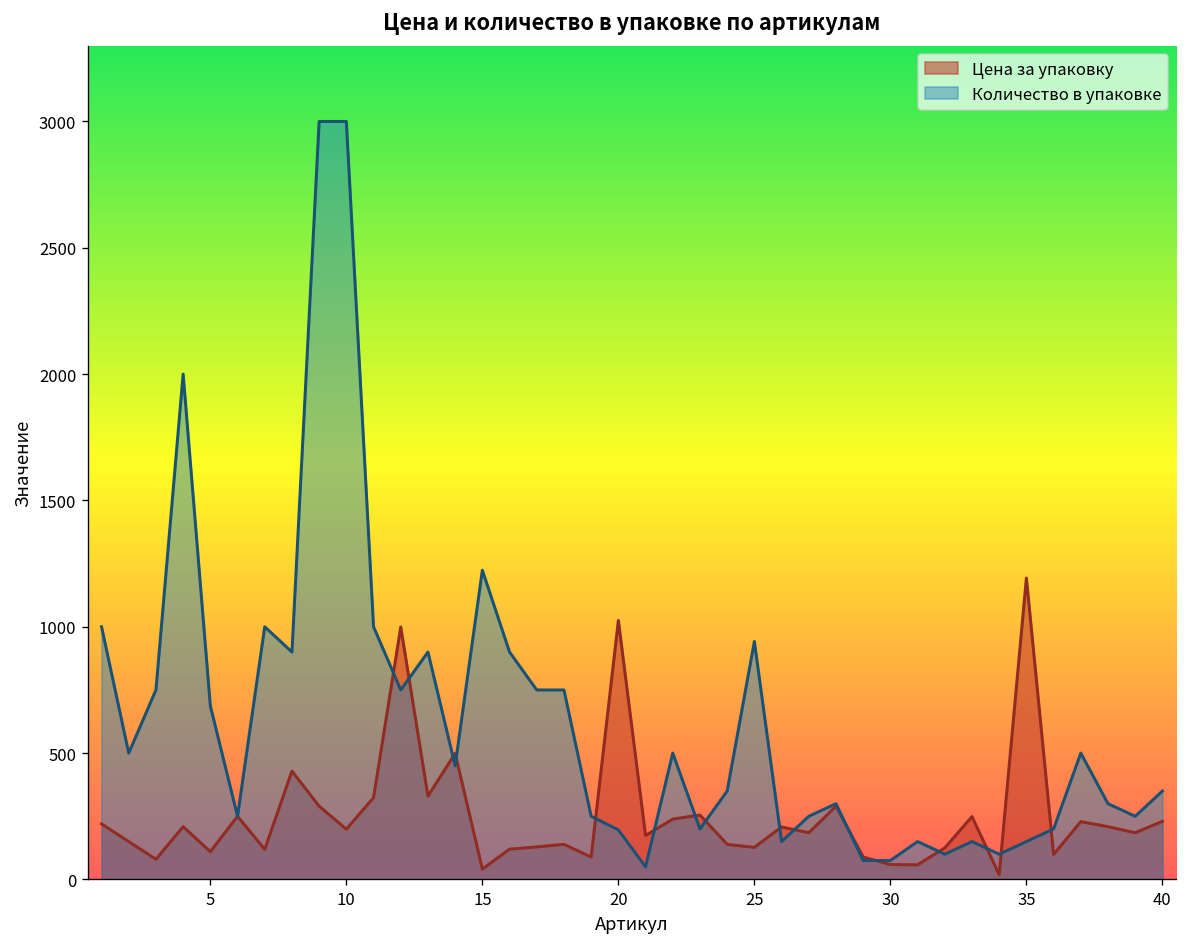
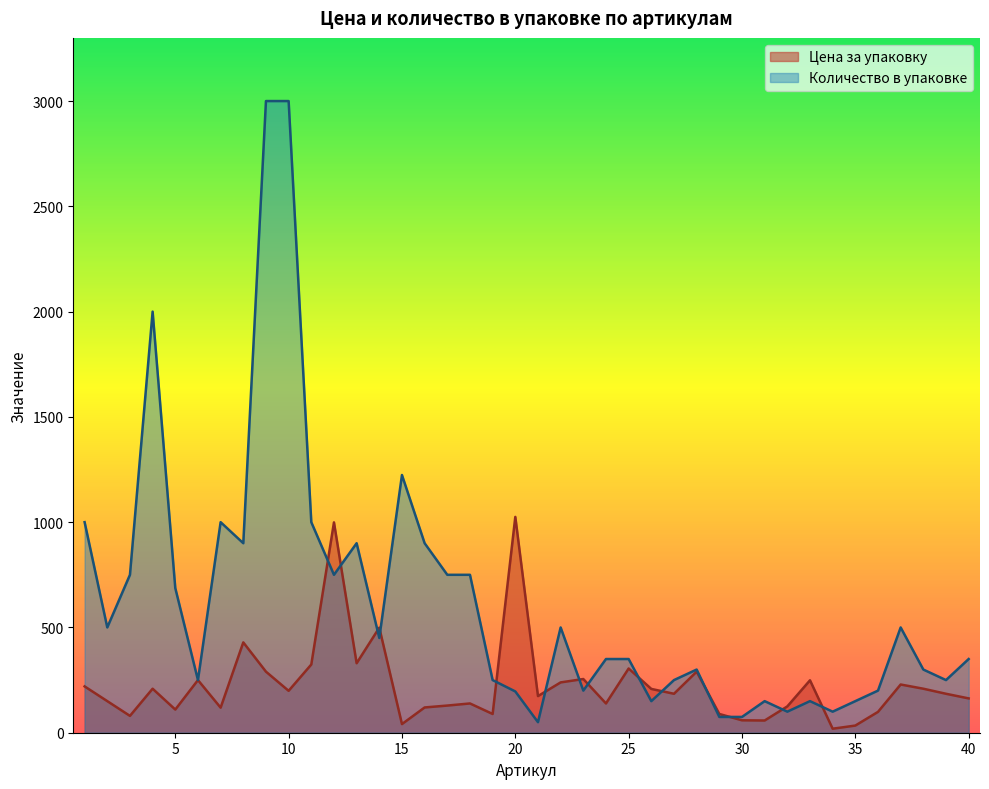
Цена за упаковку, 25: 130 -> 310
Количество в упаковке, 25: 940 -> 350
Цена за упаковку, 35: 1190 -> 30
Цена за упаковку, 40: 230 -> 160
